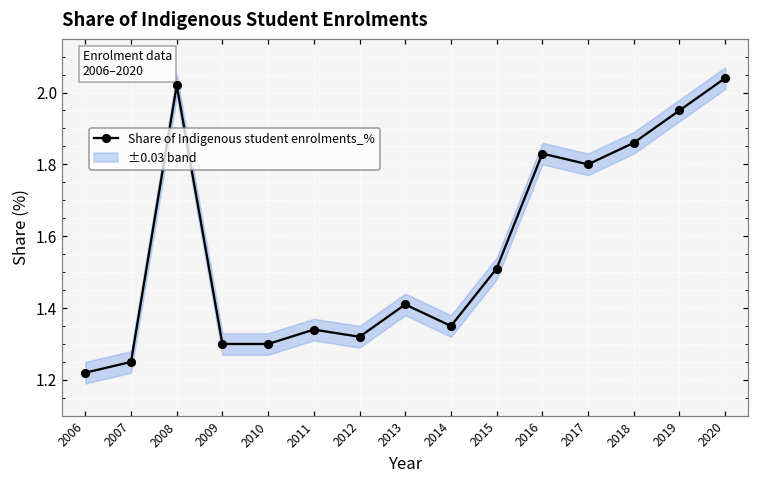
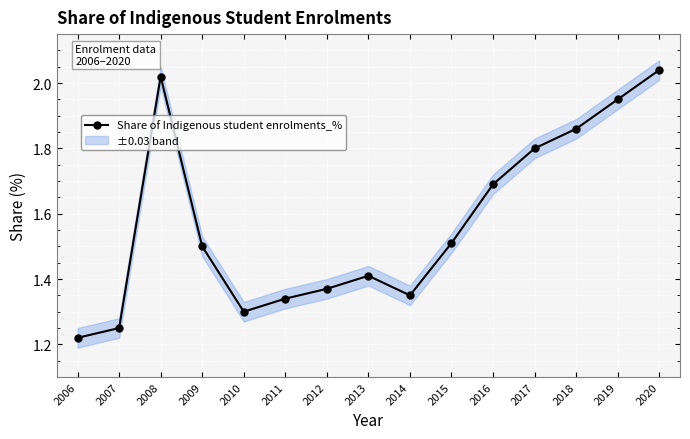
Share of Indigenous student enrolments_%, 2009: 1.3 -> 1.5
Share of Indigenous student enrolments_%, 2012: 1.32 -> 1.37
Share of Indigenous student enrolments_%, 2016: 1.83 -> 1.69
